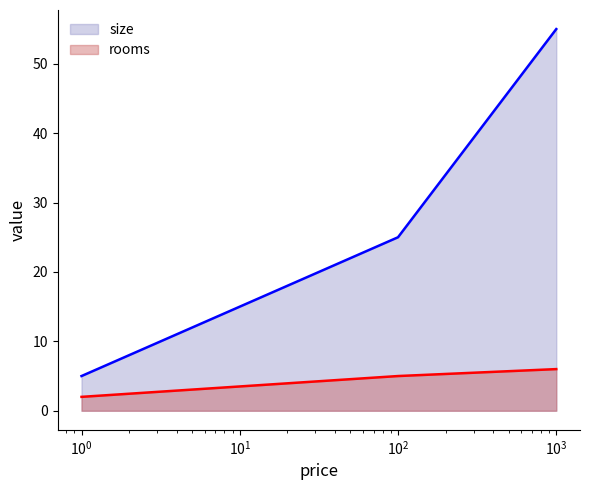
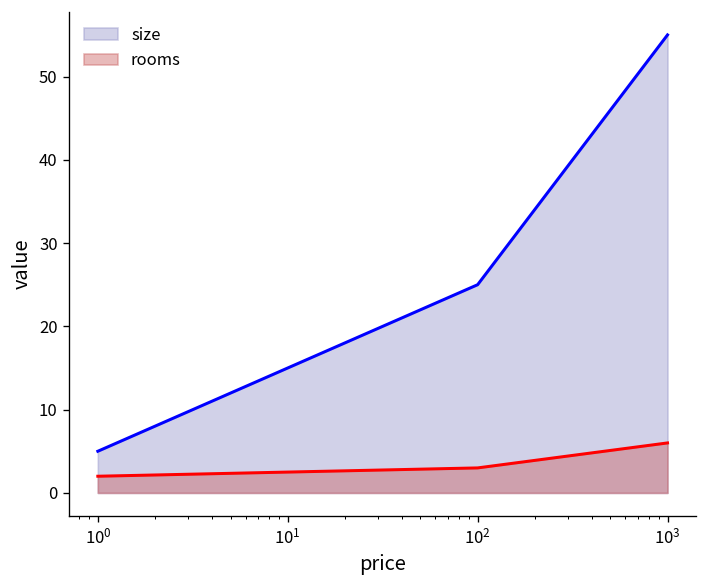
rooms, 10^2: 5 -> 3
